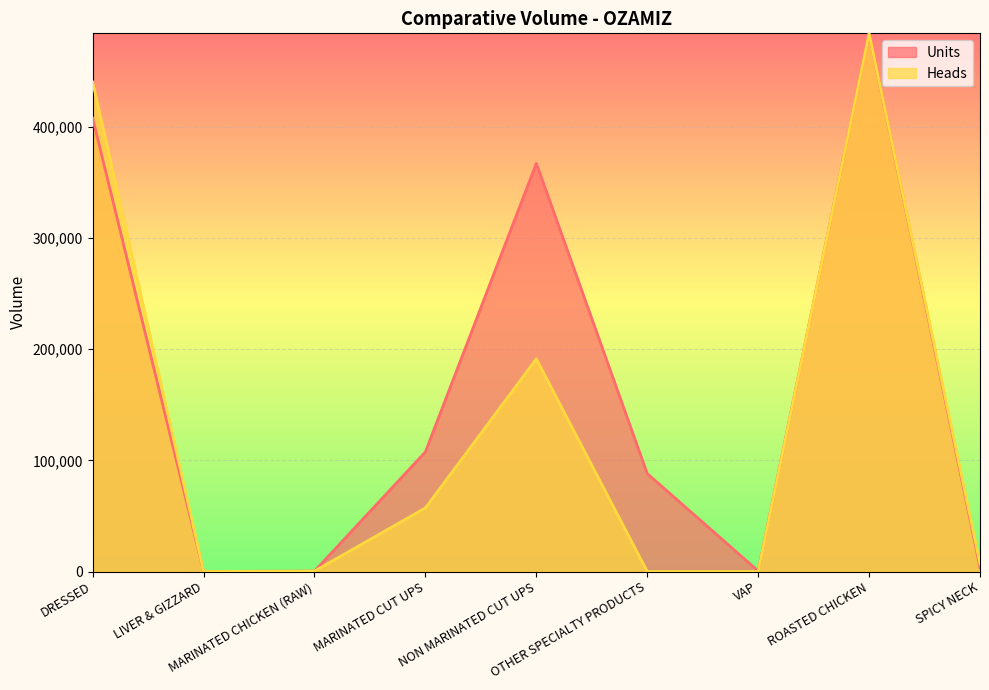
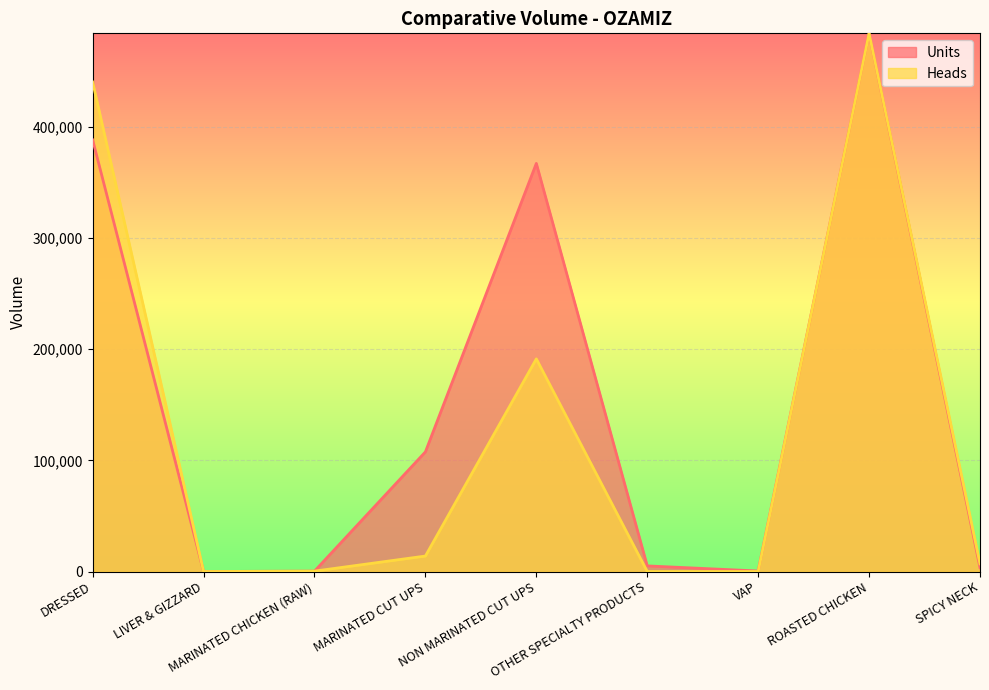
Units, DRESSED: 408,000 -> 388,000
Heads, MARINATED CUT UPS: 57,000 -> 14,000
Units, OTHER SPECIALTY PRODUCTS: 88,000 -> 5,000
